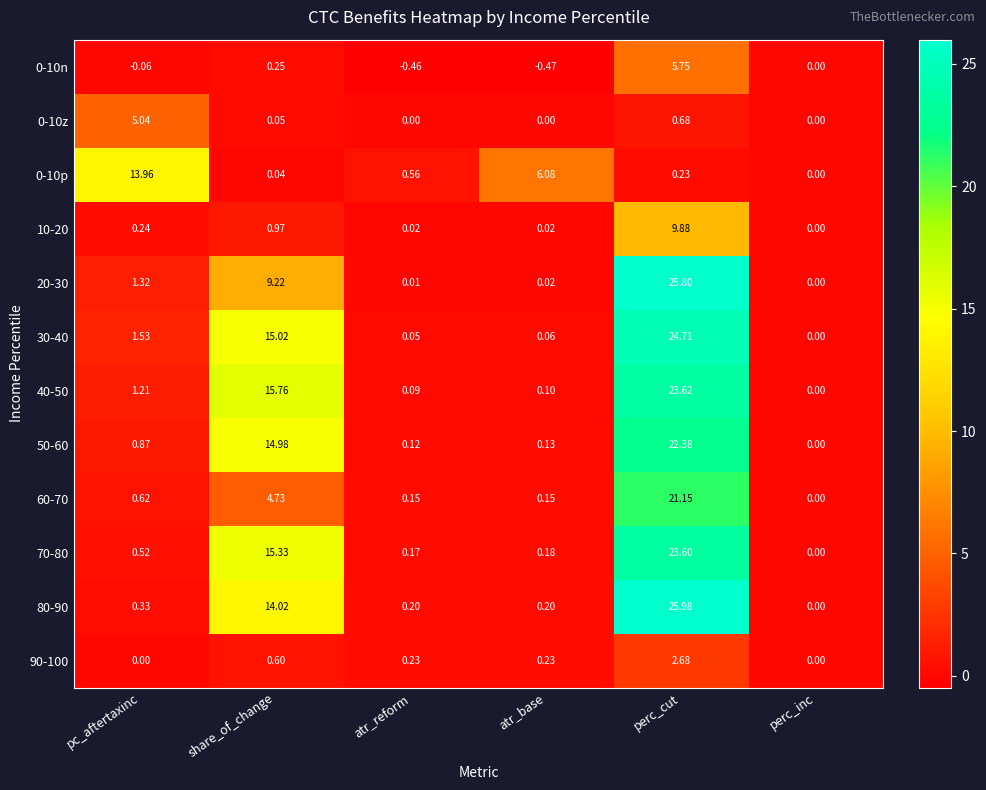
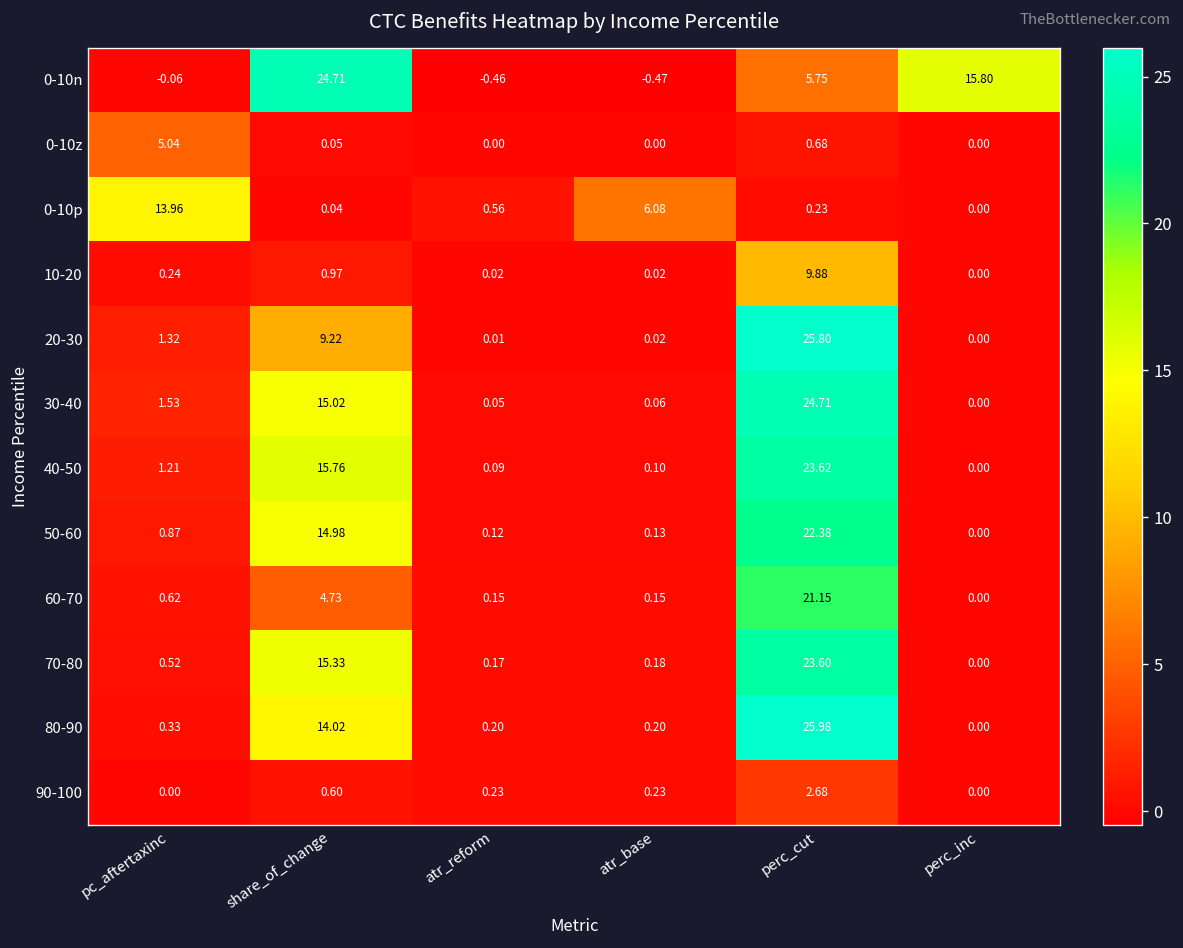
0-10n, share_of_change: 0.25 -> 24.71
0-10n, perc_inc: 0.00 -> 15.80
